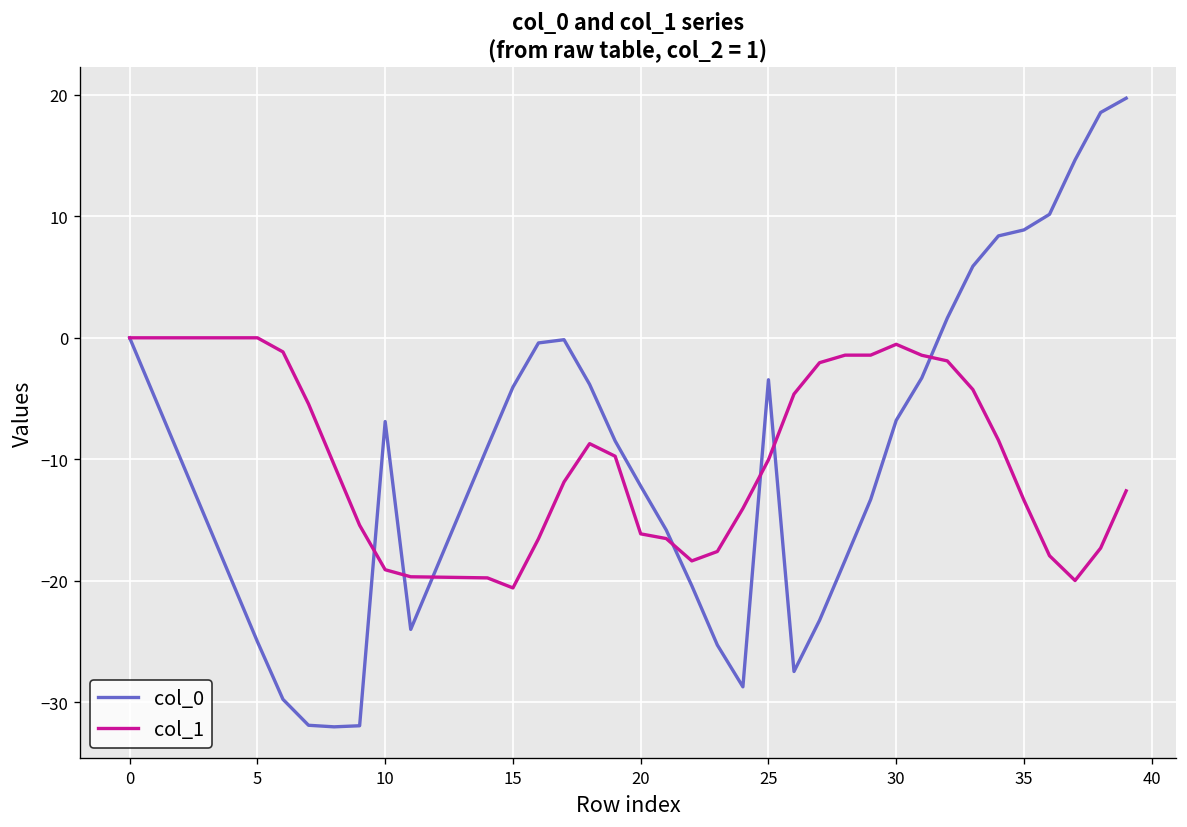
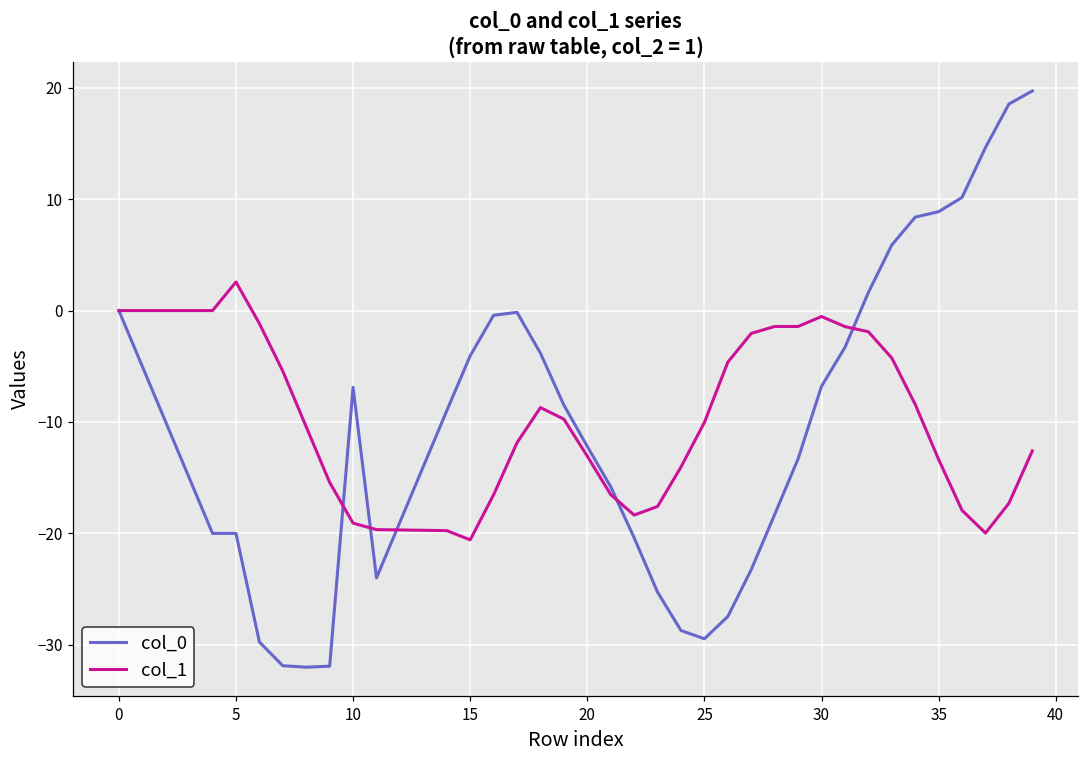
col_0, 5: -25 -> -20
col_1, 5: 0.0 -> 2.6
col_1, 20: -16.1 -> -13.1
col_0, 25: -3.5 -> -29.5
